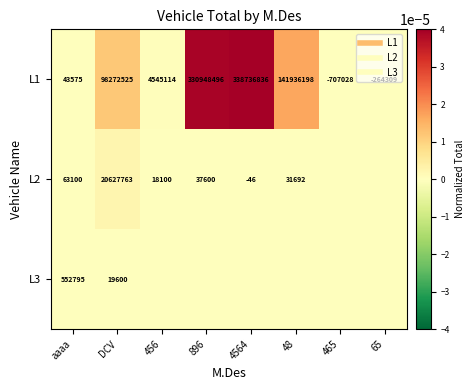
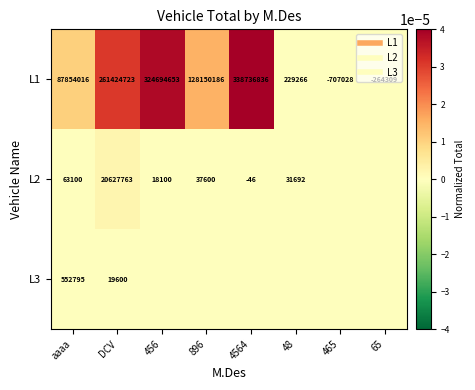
L1, aaaa: 43575 -> 87854016
L1, DCV: 98272525 -> 261424723
L1, 456: 4545114 -> 324694653
L1, 896: 330948496 -> 128150186
L1, 48: 141936198 -> 229266
